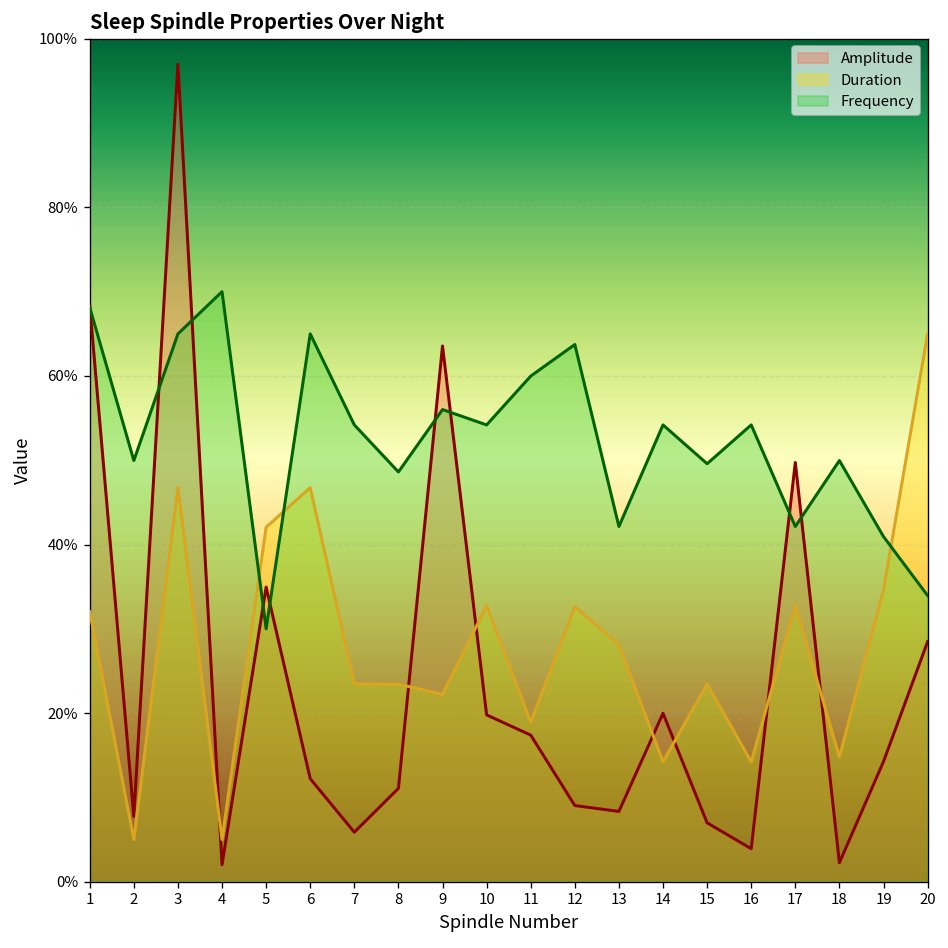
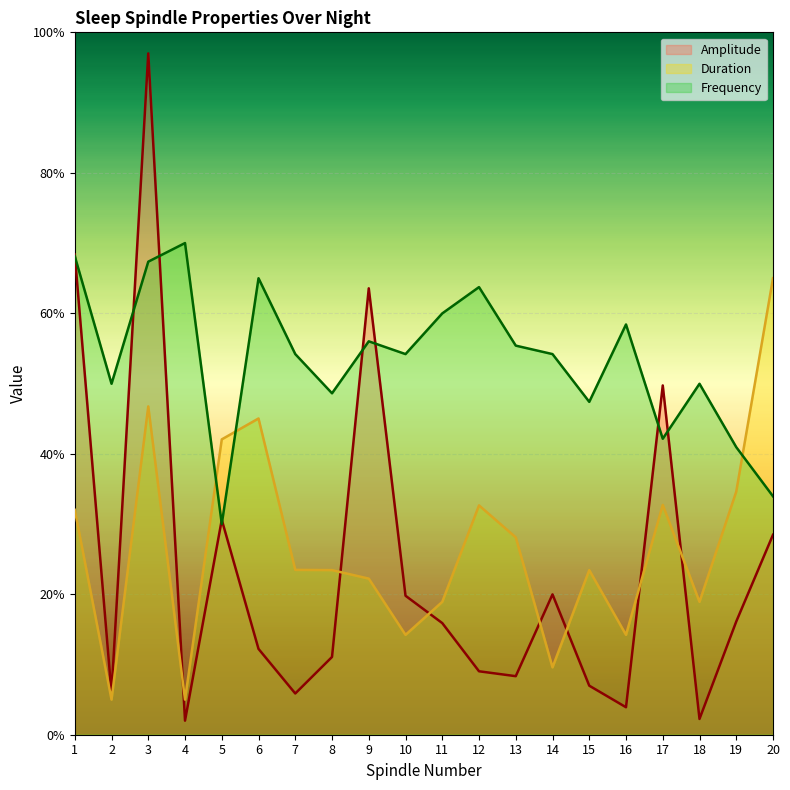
Amplitude, 2: 8% -> 6%
Frequency, 3: 65% -> 67%
Amplitude, 5: 35% -> 31%
Duration, 6: 47% -> 45%
Duration, 10: 33% -> 14%
Amplitude, 11: 17% -> 16%
Frequency, 13: 42% -> 55%
Duration, 14: 14% -> 10%
Frequency, 15: 50% -> 47%
Frequency, 16: 54% -> 58%
Duration, 18: 15% -> 19%
Amplitude, 19: 14% -> 16%
